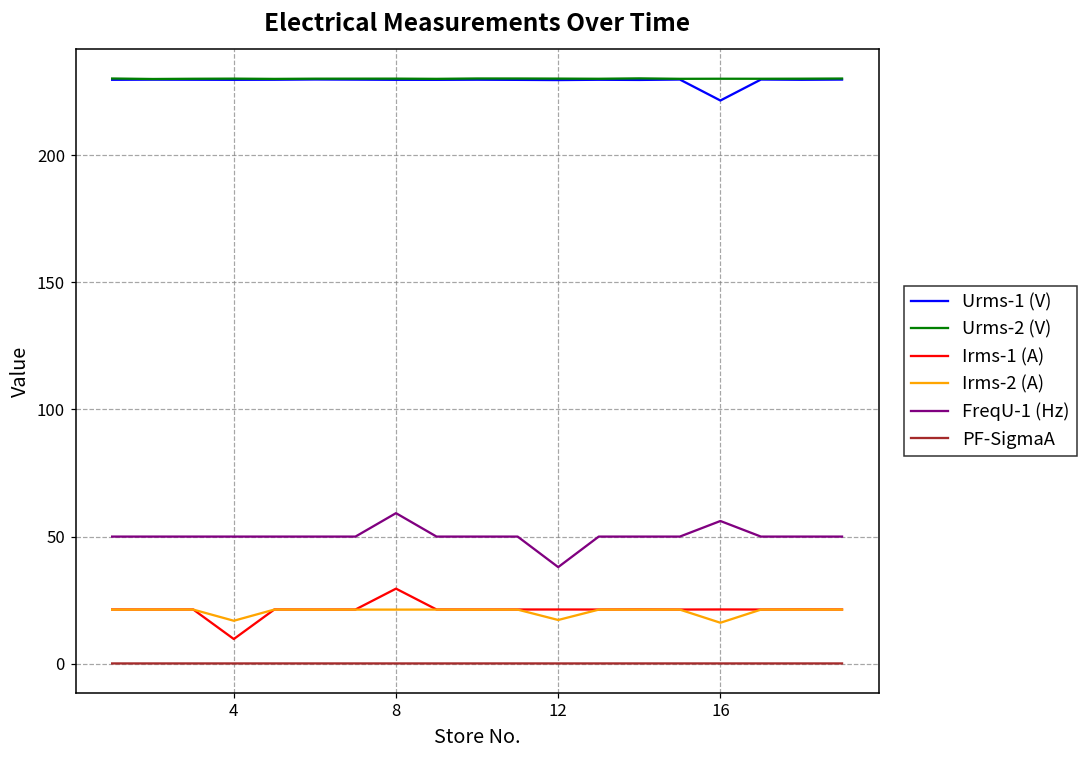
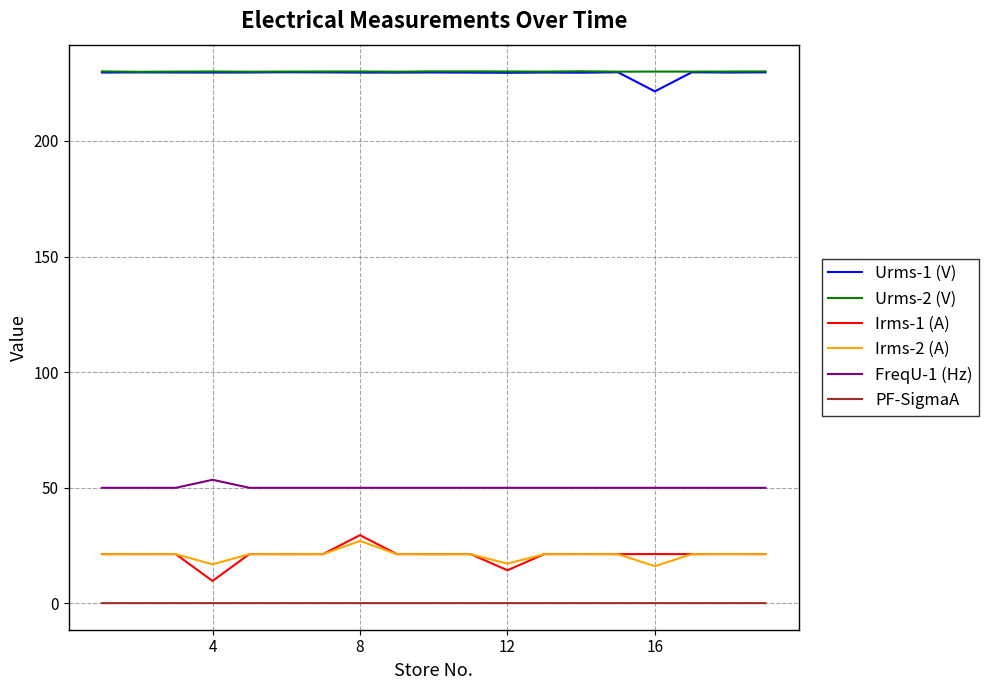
FreqU-1 (Hz), 4: 50 -> 53
Irms-2 (A), 8: 21 -> 27
FreqU-1 (Hz), 8: 59 -> 50
Irms-1 (A), 12: 21 -> 14
FreqU-1 (Hz), 12: 38 -> 50
FreqU-1 (Hz), 16: 56 -> 50
